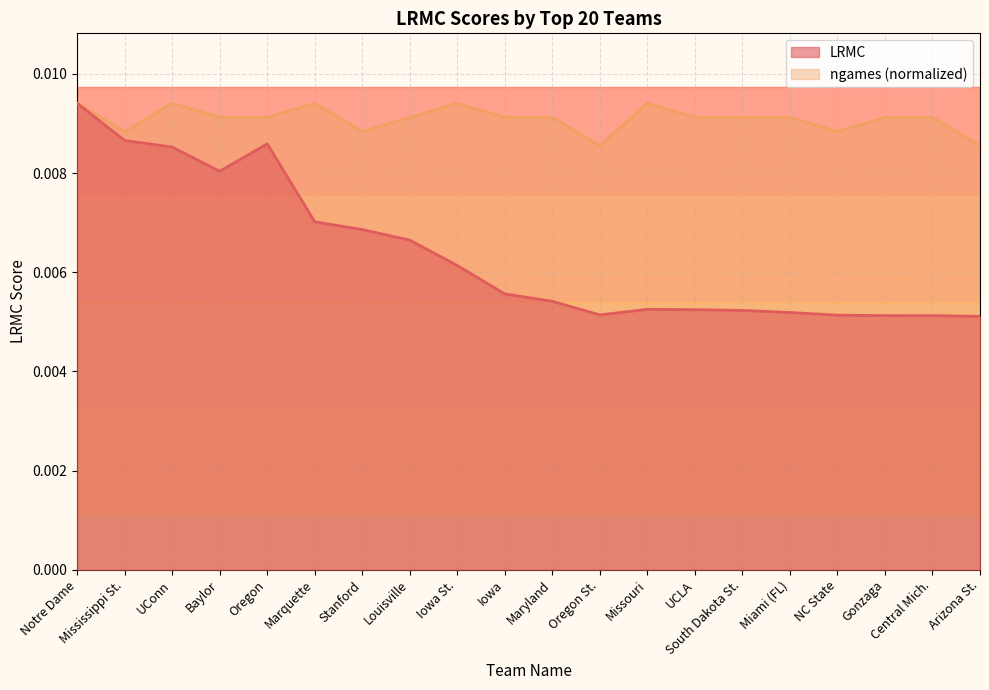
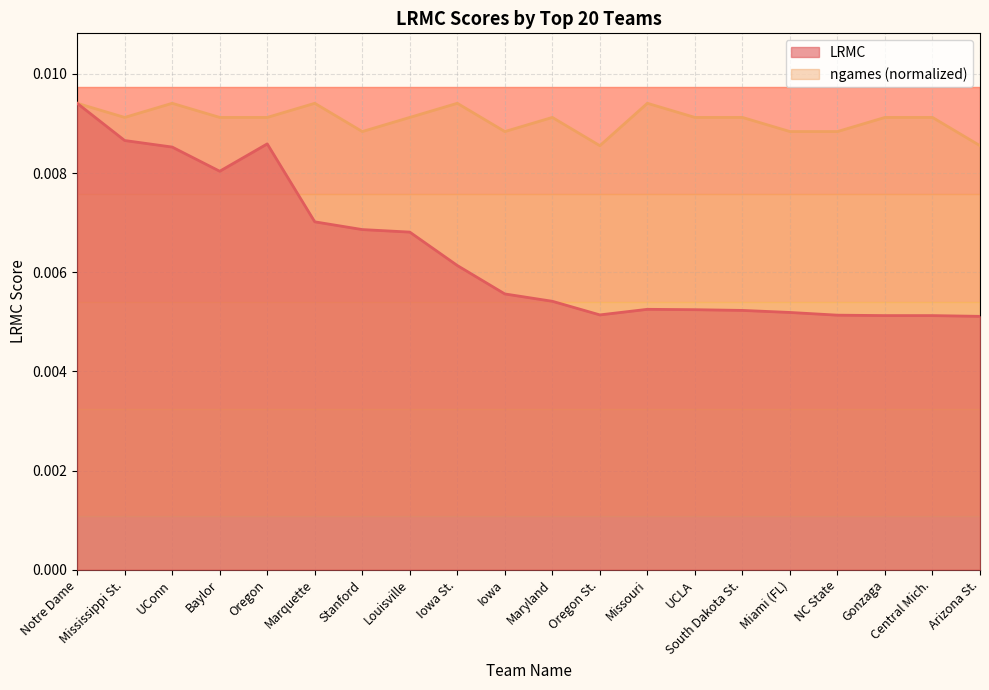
ngames (normalized), Mississippi St.: 0.0088 -> 0.0091
LRMC, Louisville: 0.0066 -> 0.0068
ngames (normalized), Iowa: 0.0091 -> 0.0088
ngames (normalized), Miami (FL): 0.0091 -> 0.0088
